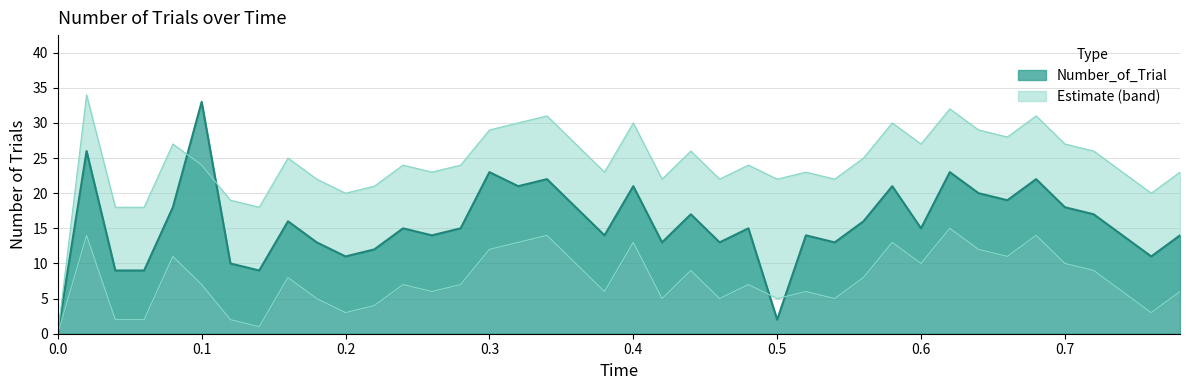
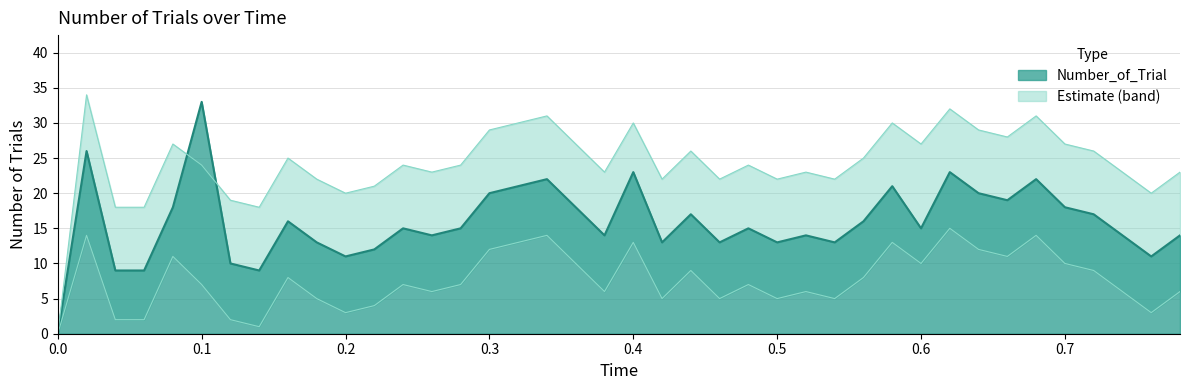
Number_of_Trial, 0.3: 23 -> 20
Number_of_Trial, 0.4: 21 -> 23
Number_of_Trial, 0.5: 2 -> 13
